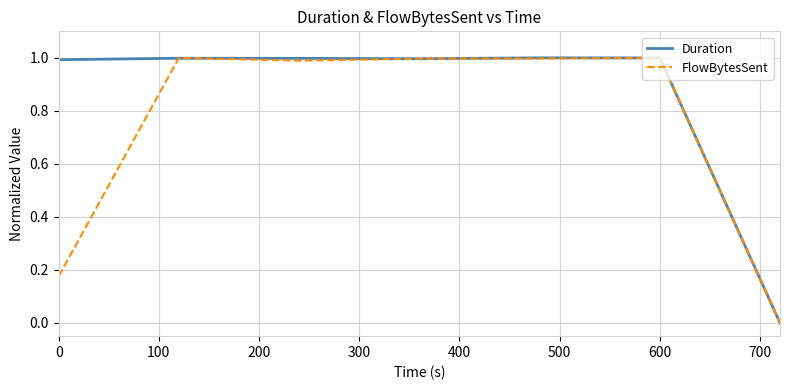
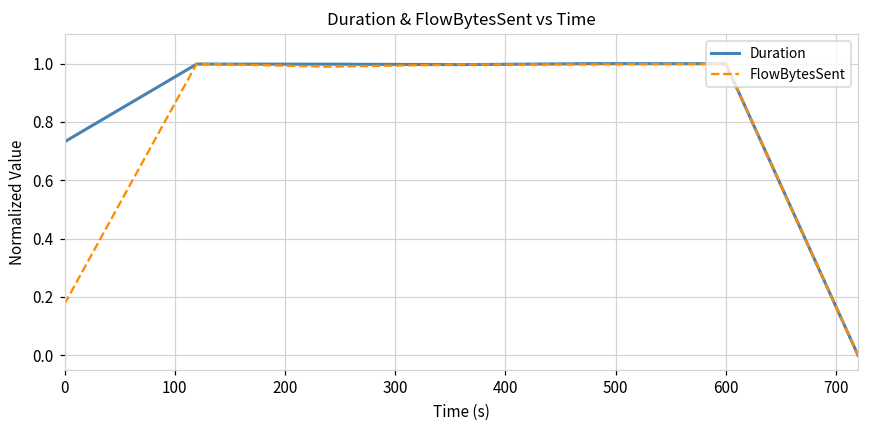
Duration, 0: 0.99 -> 0.73
